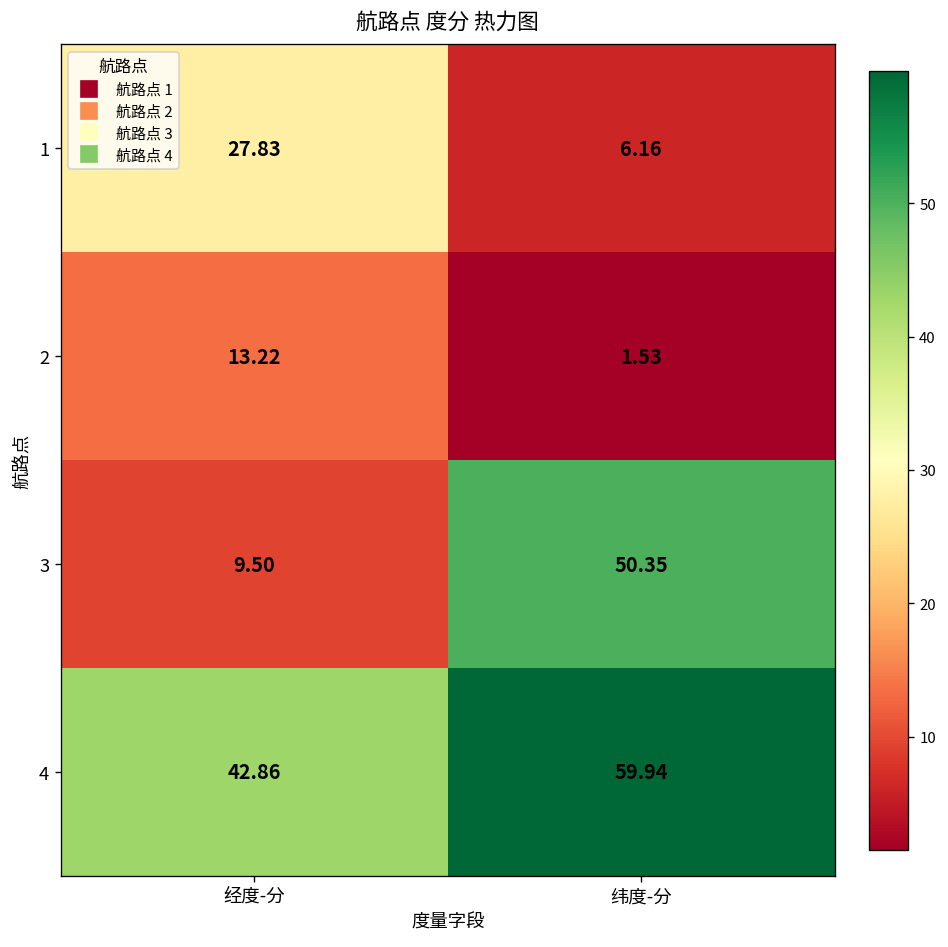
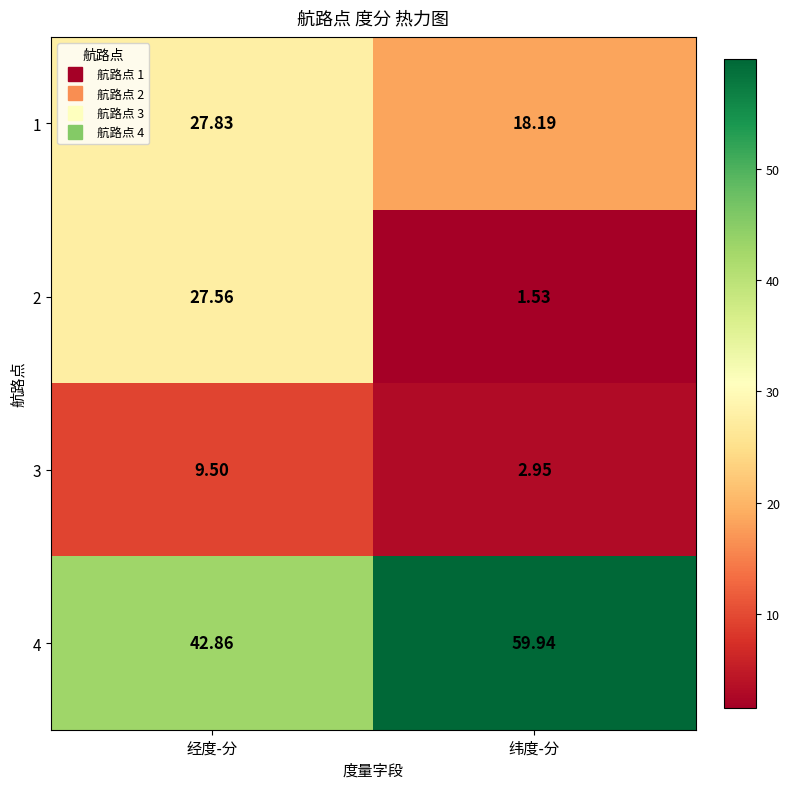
1, 纬度-分: 6.16 -> 18.19
2, 经度-分: 13.22 -> 27.56
3, 纬度-分: 50.35 -> 2.95
